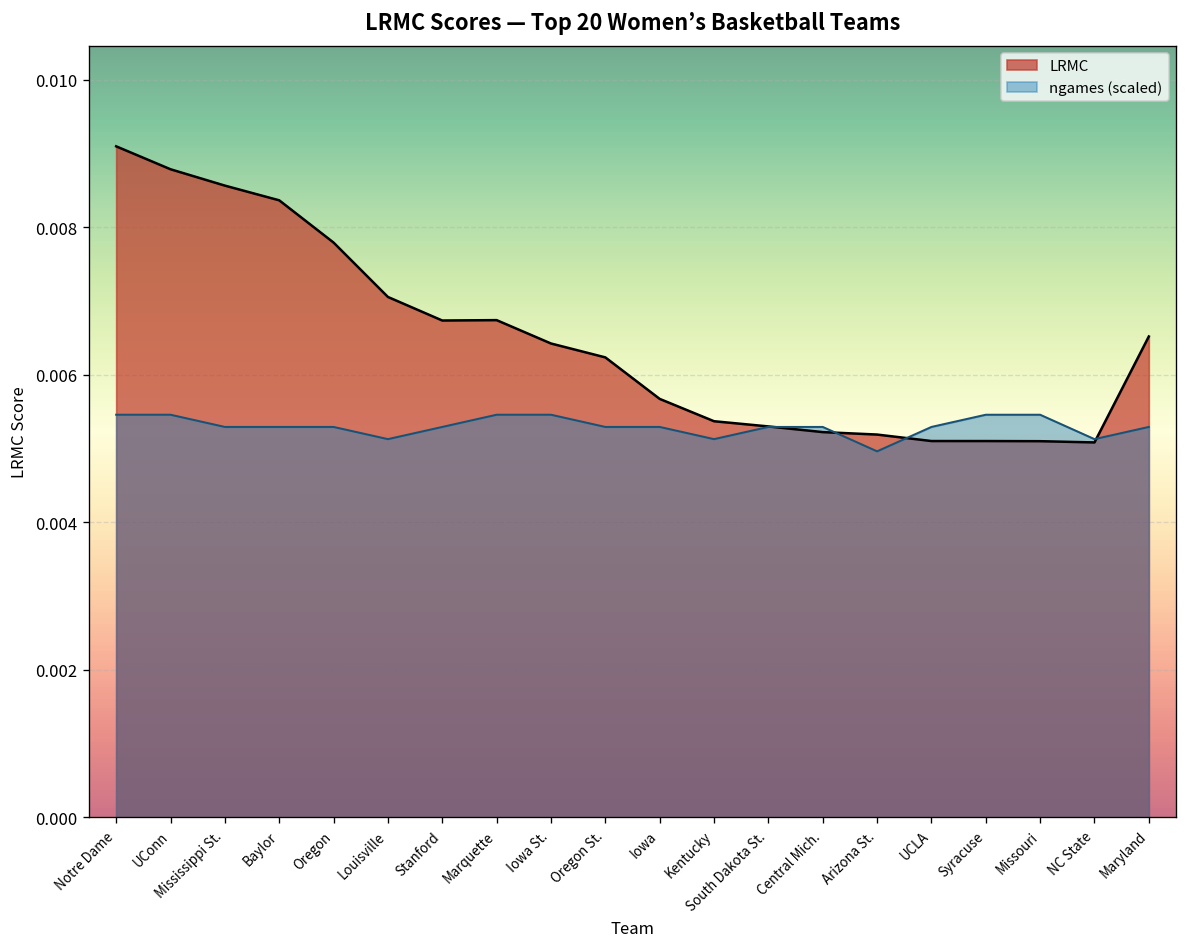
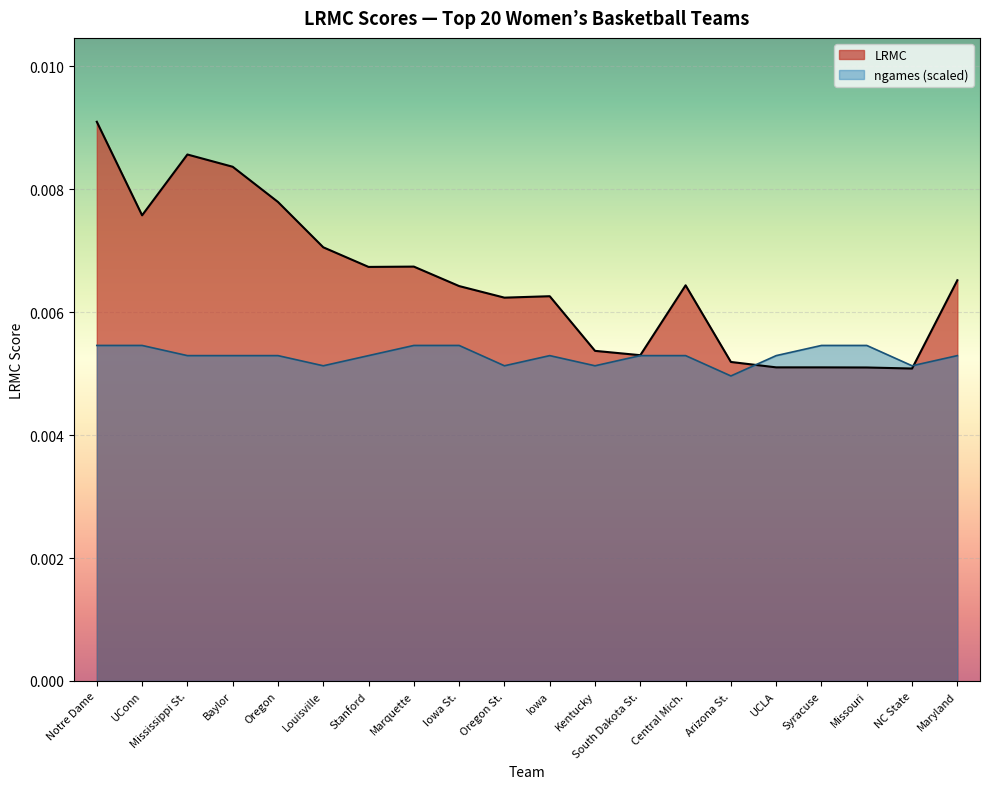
LRMC, UConn: 0.0088 -> 0.0076
ngames (scaled), Oregon St.: 0.0053 -> 0.0051
LRMC, Iowa: 0.0057 -> 0.0063
LRMC, Central Mich.: 0.0052 -> 0.0064
